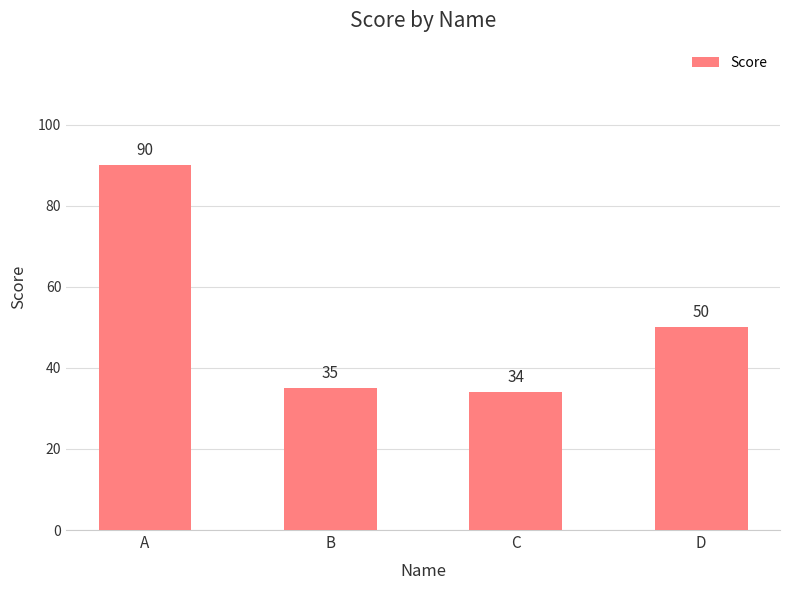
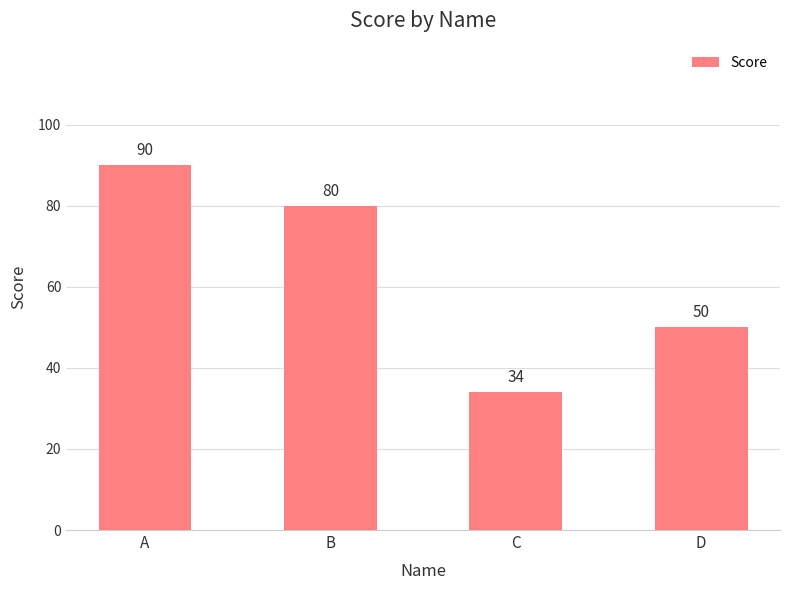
B: 35 -> 80
